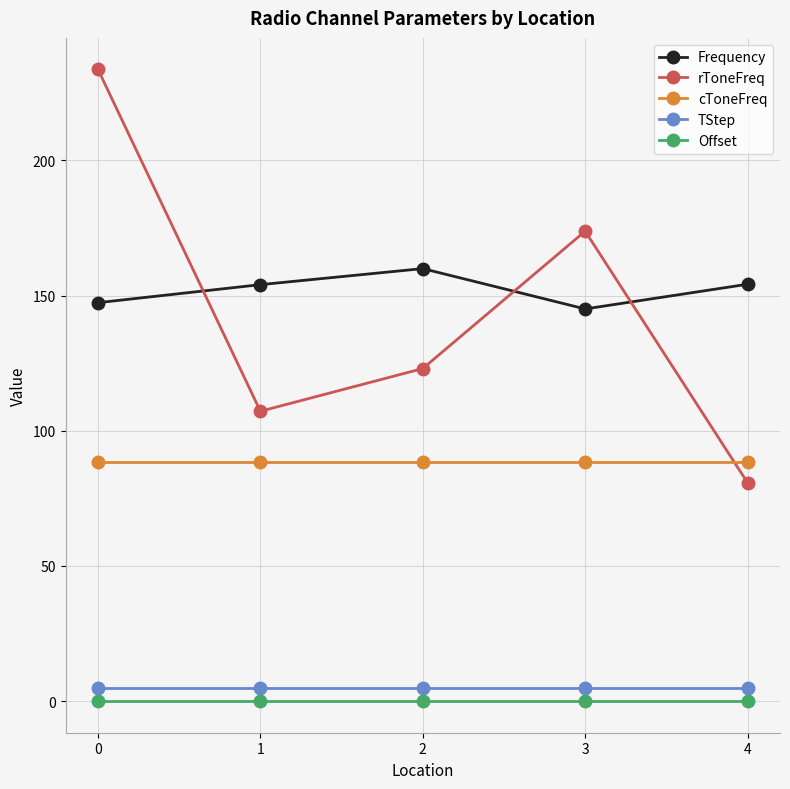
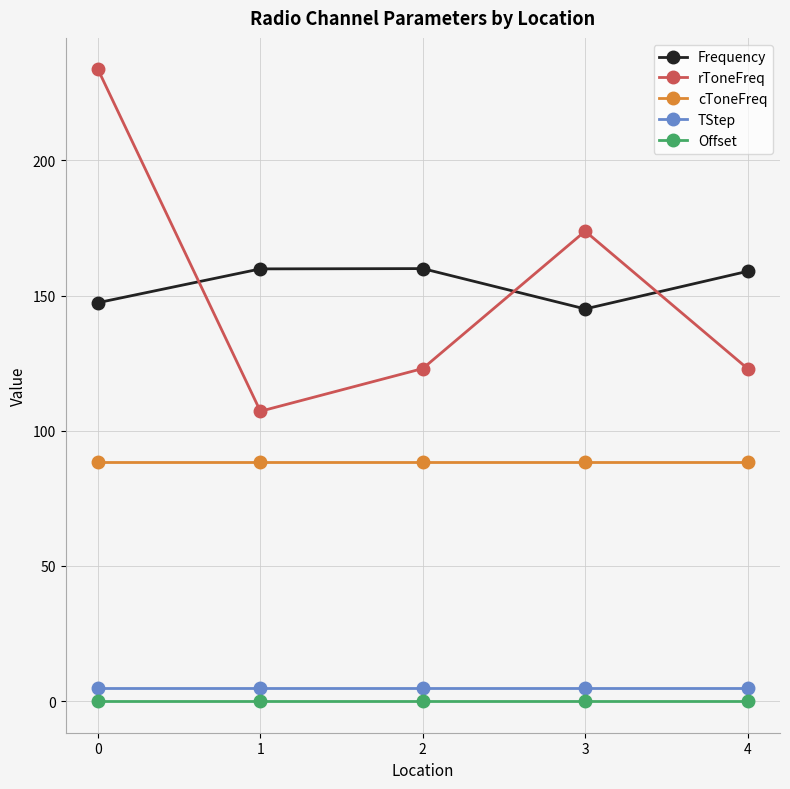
Frequency, 1: 154 -> 160
Frequency, 4: 154 -> 159
rToneFreq, 4: 81 -> 123
